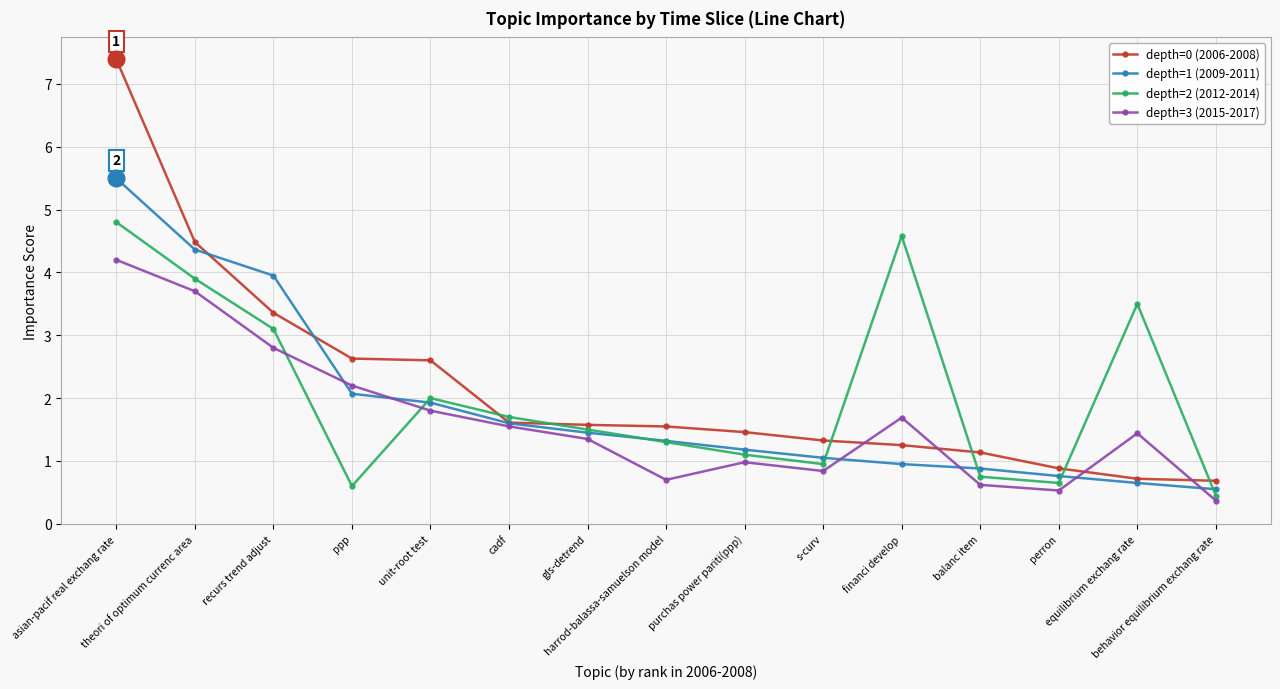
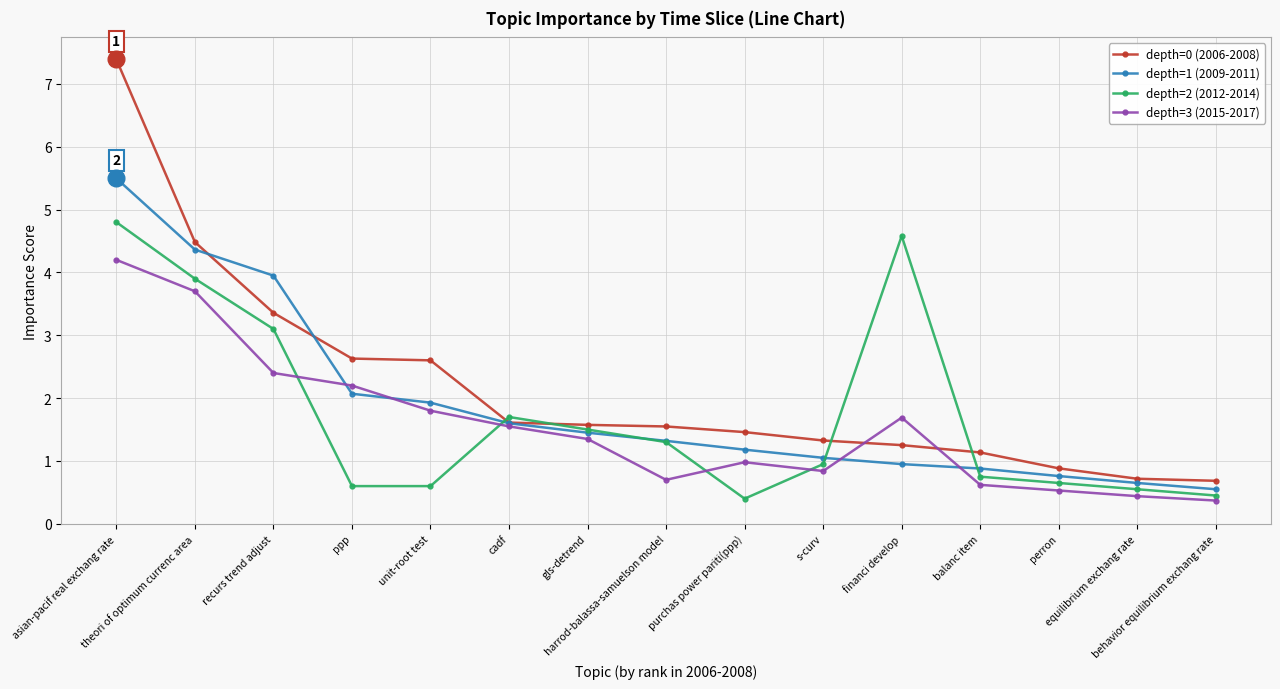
depth=3 (2015-2017), recurs trend adjust: 2.8 -> 2.4
depth=2 (2012-2014), unit-root test: 2.0 -> 0.6
depth=2 (2012-2014), purchas power pariti(ppp): 1.1 -> 0.4
depth=2 (2012-2014), equilibrium exchang rate: 3.5 -> 0.6
depth=3 (2015-2017), equilibrium exchang rate: 1.4 -> 0.4
